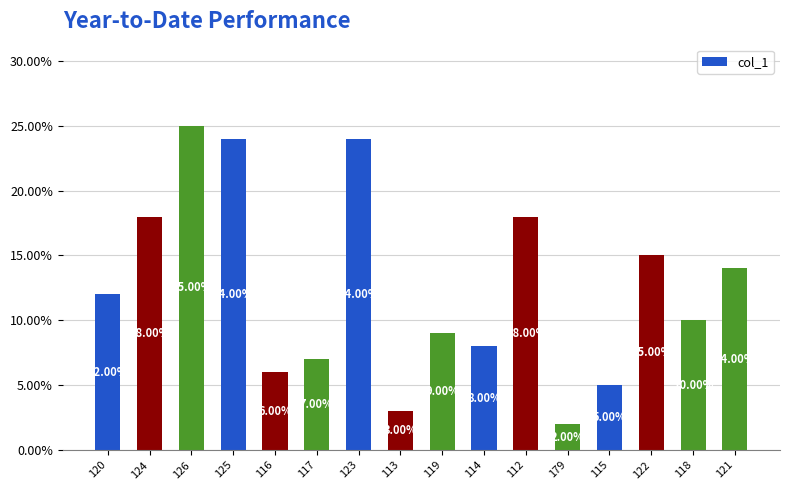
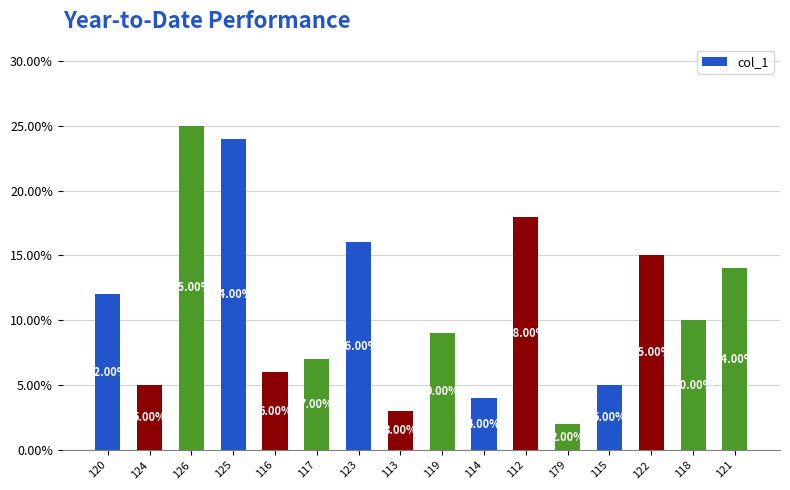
124: 18.00% -> 5.00%
123: 24.00% -> 16.00%
114: 8.00% -> 4.00%
